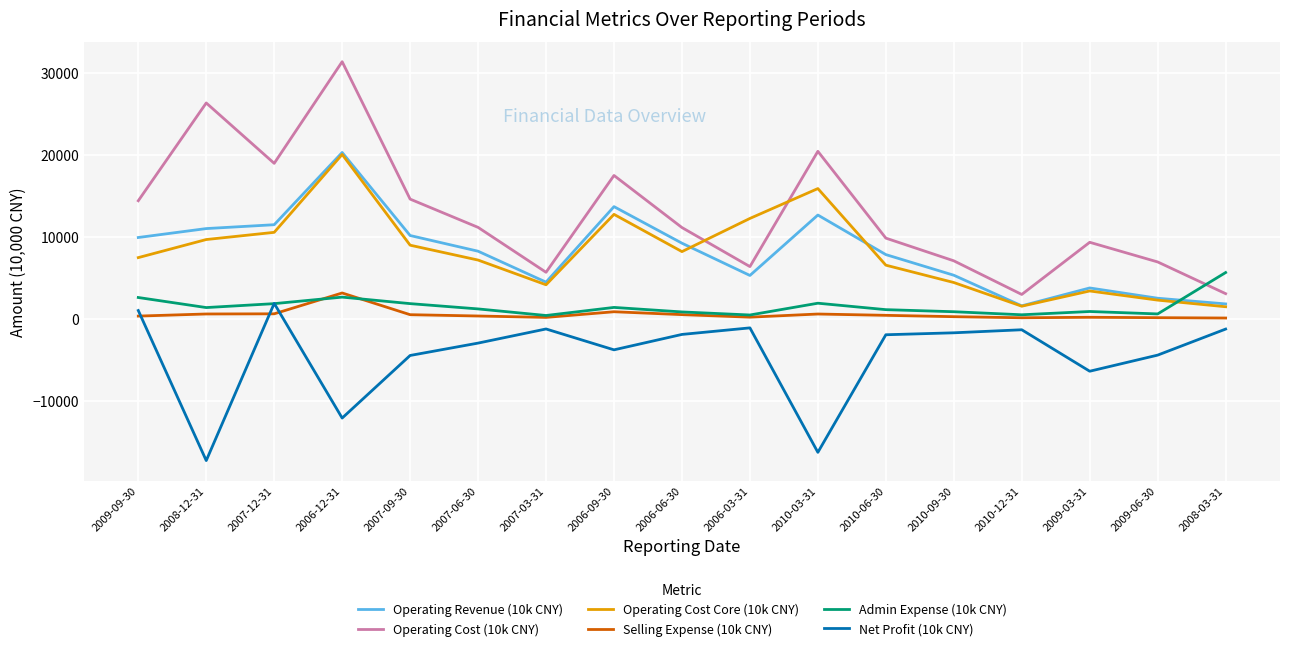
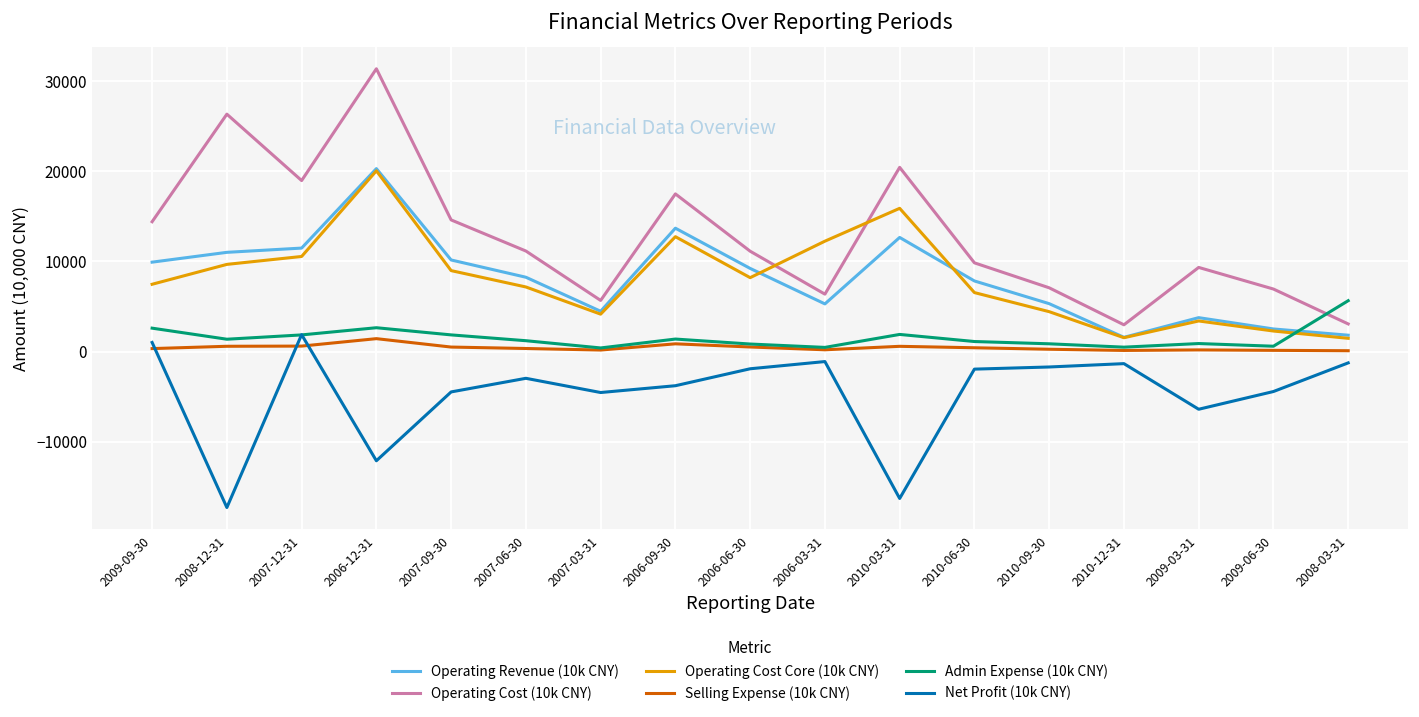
Selling Expense (10k CNY), 2006-12-31: 3000 -> 1000
Net Profit (10k CNY), 2007-03-31: -1000 -> -5000
